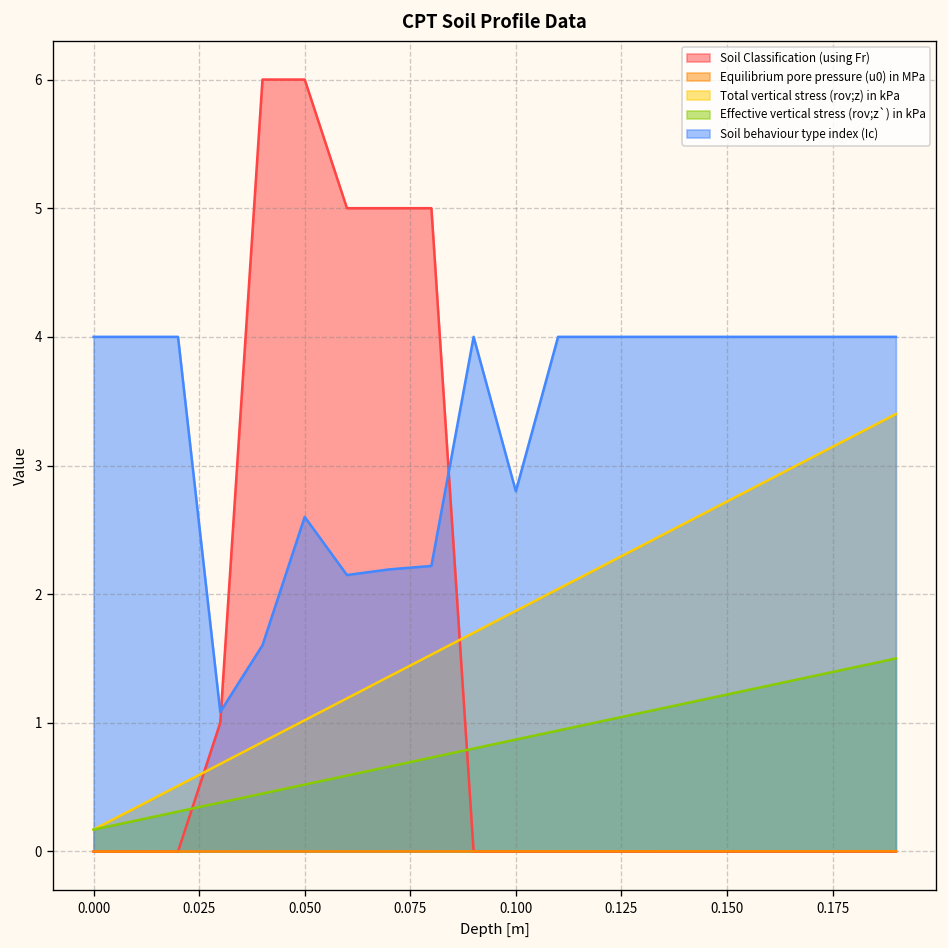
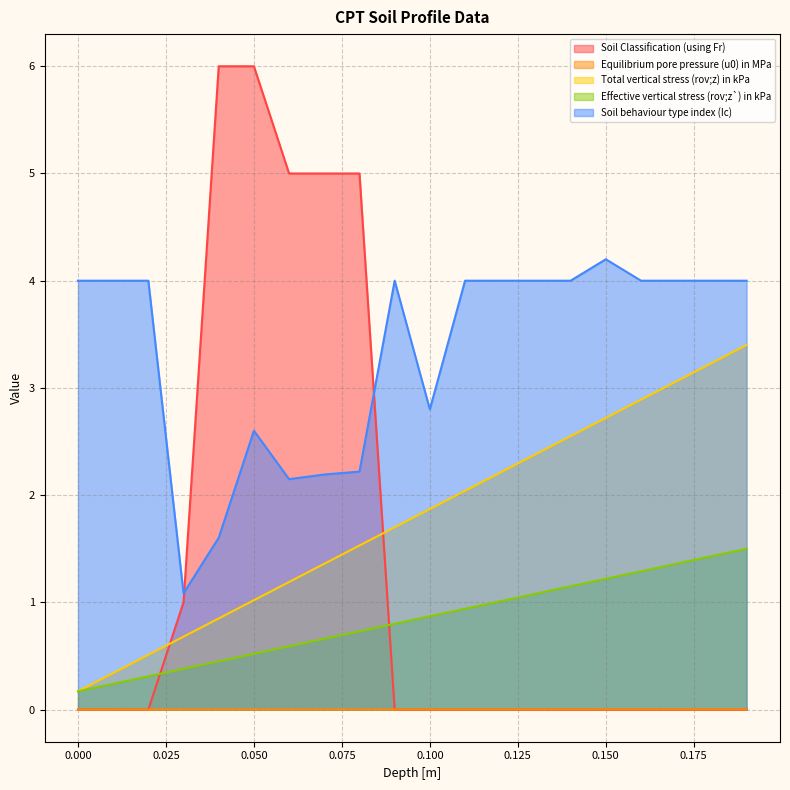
Soil behaviour type index (Ic), 0.150: 4.0 -> 4.2
